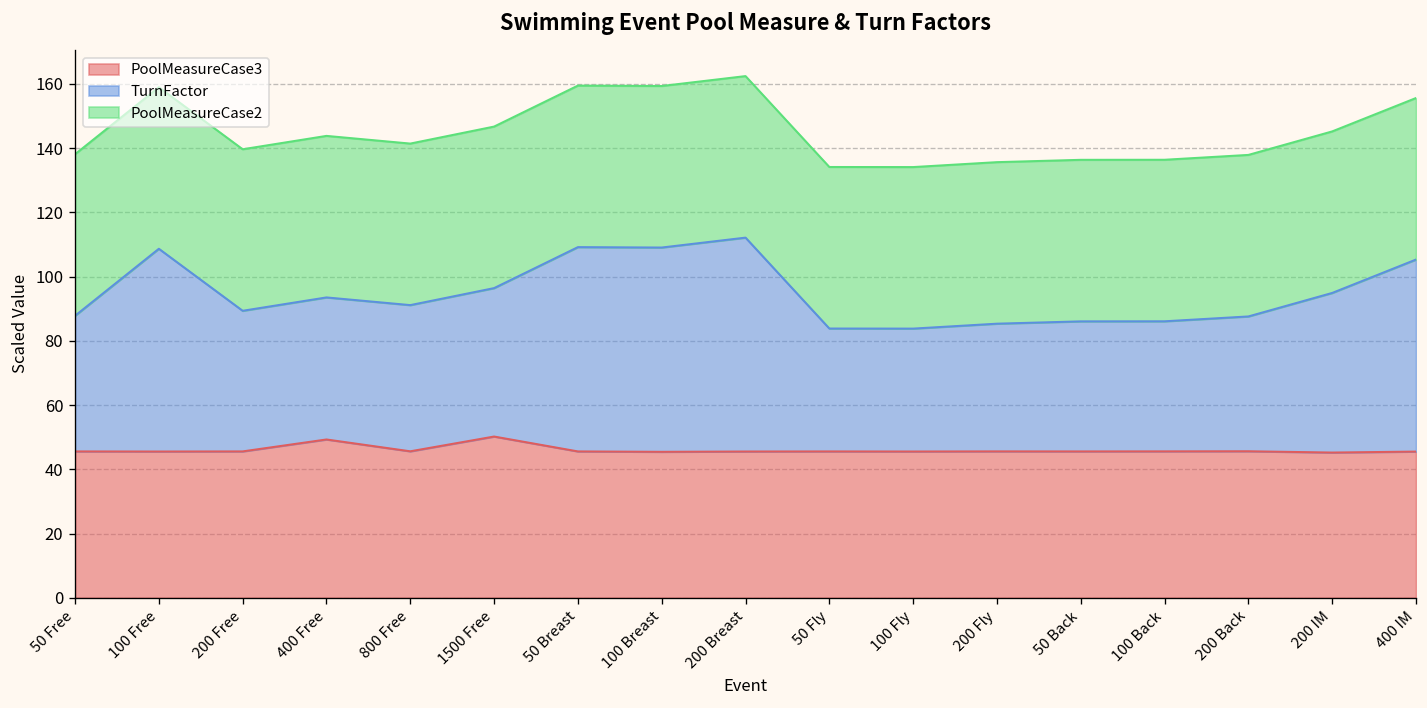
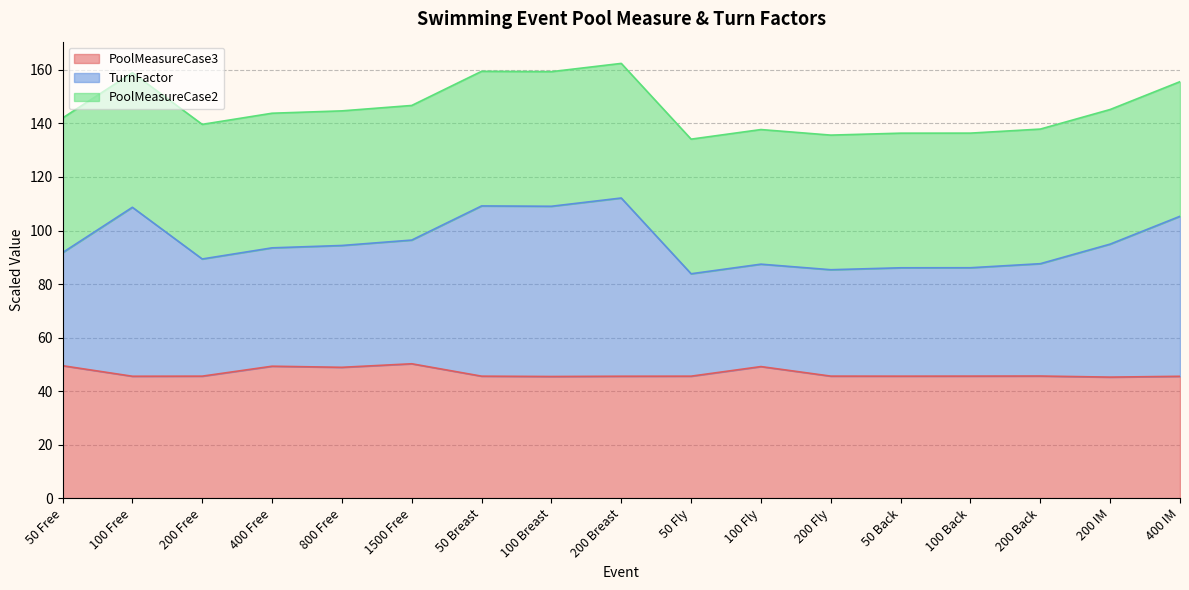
PoolMeasureCase3, 50 Free: 46 -> 49
PoolMeasureCase3, 800 Free: 46 -> 49
PoolMeasureCase3, 100 Fly: 46 -> 49
